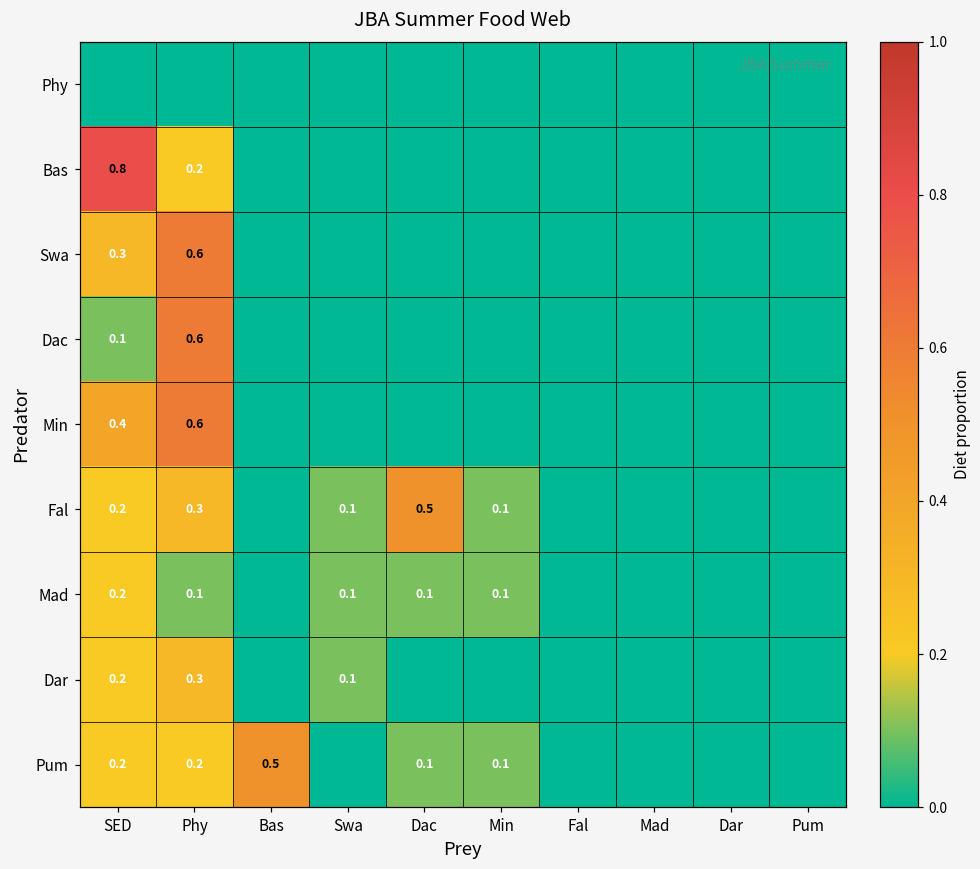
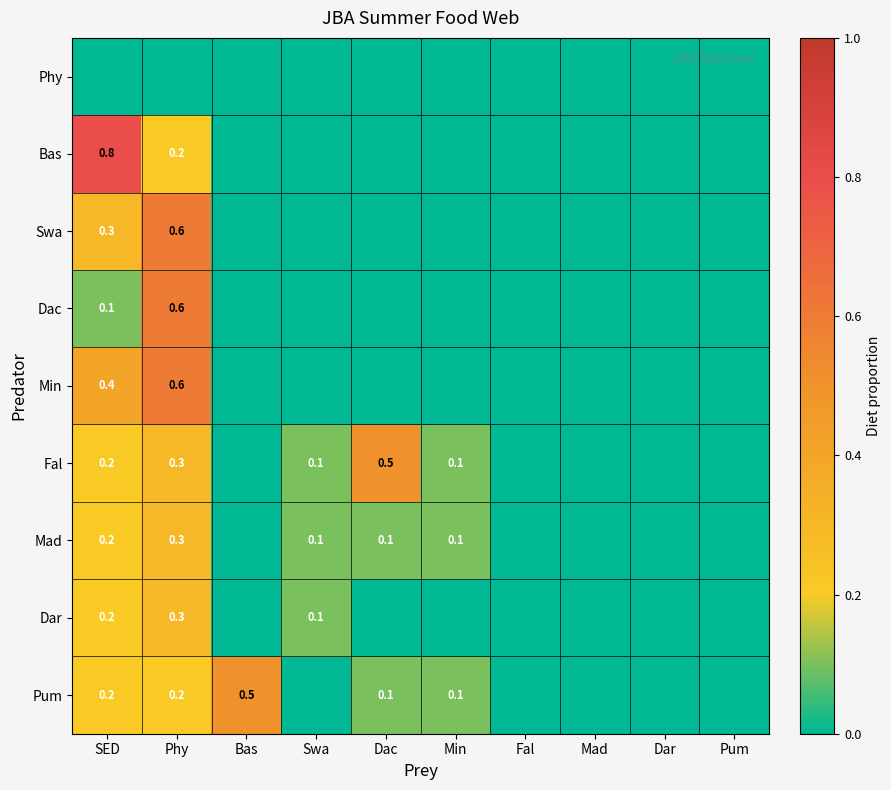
Mad, Phy: 0.1 -> 0.3
